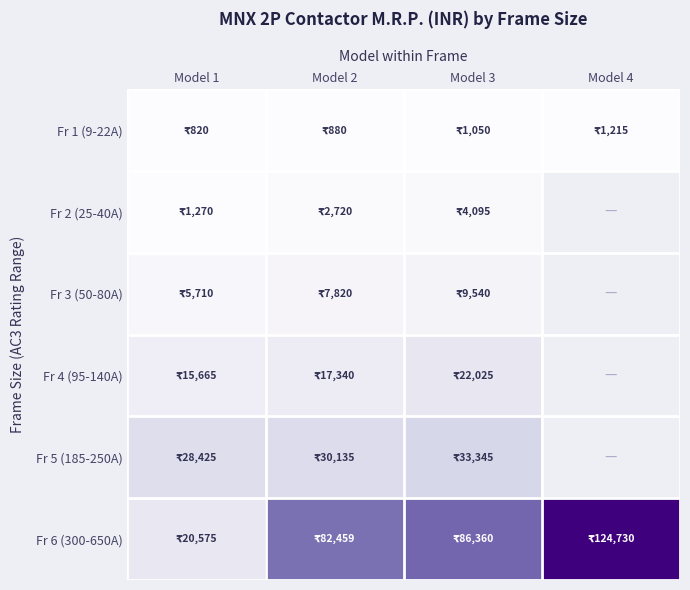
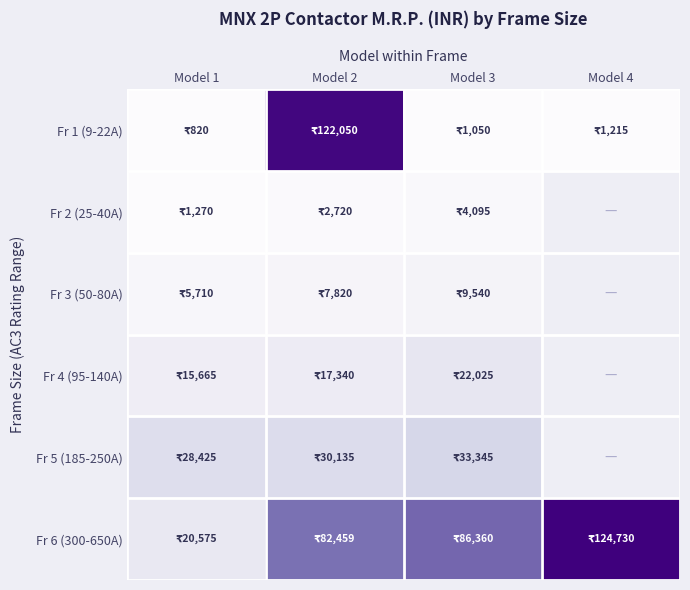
Fr 1 (9-22A), Model 2: 880 -> 122,050
